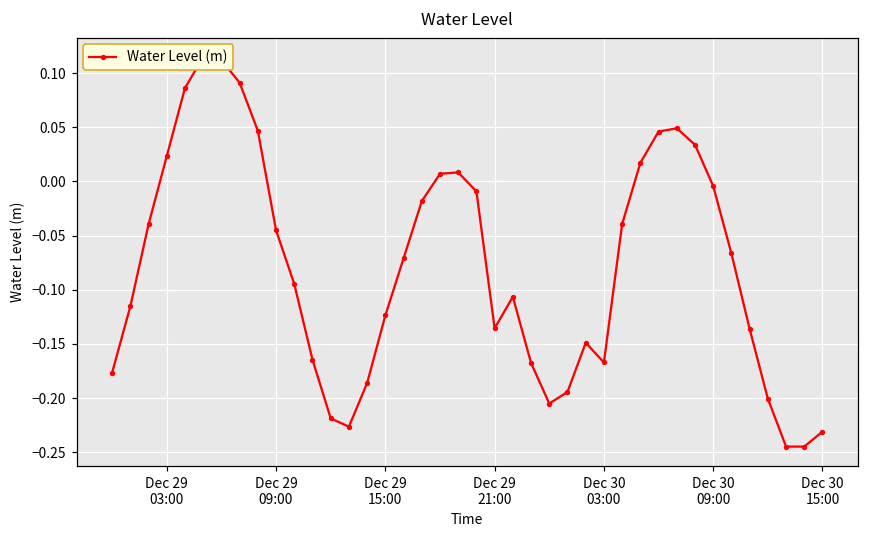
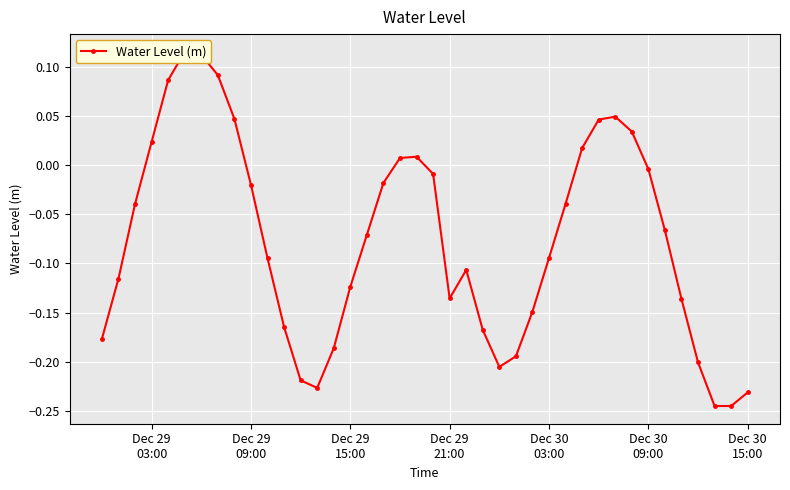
Dec 29 09:00: -0.05 -> -0.02
Dec 30 03:00: -0.17 -> -0.09
